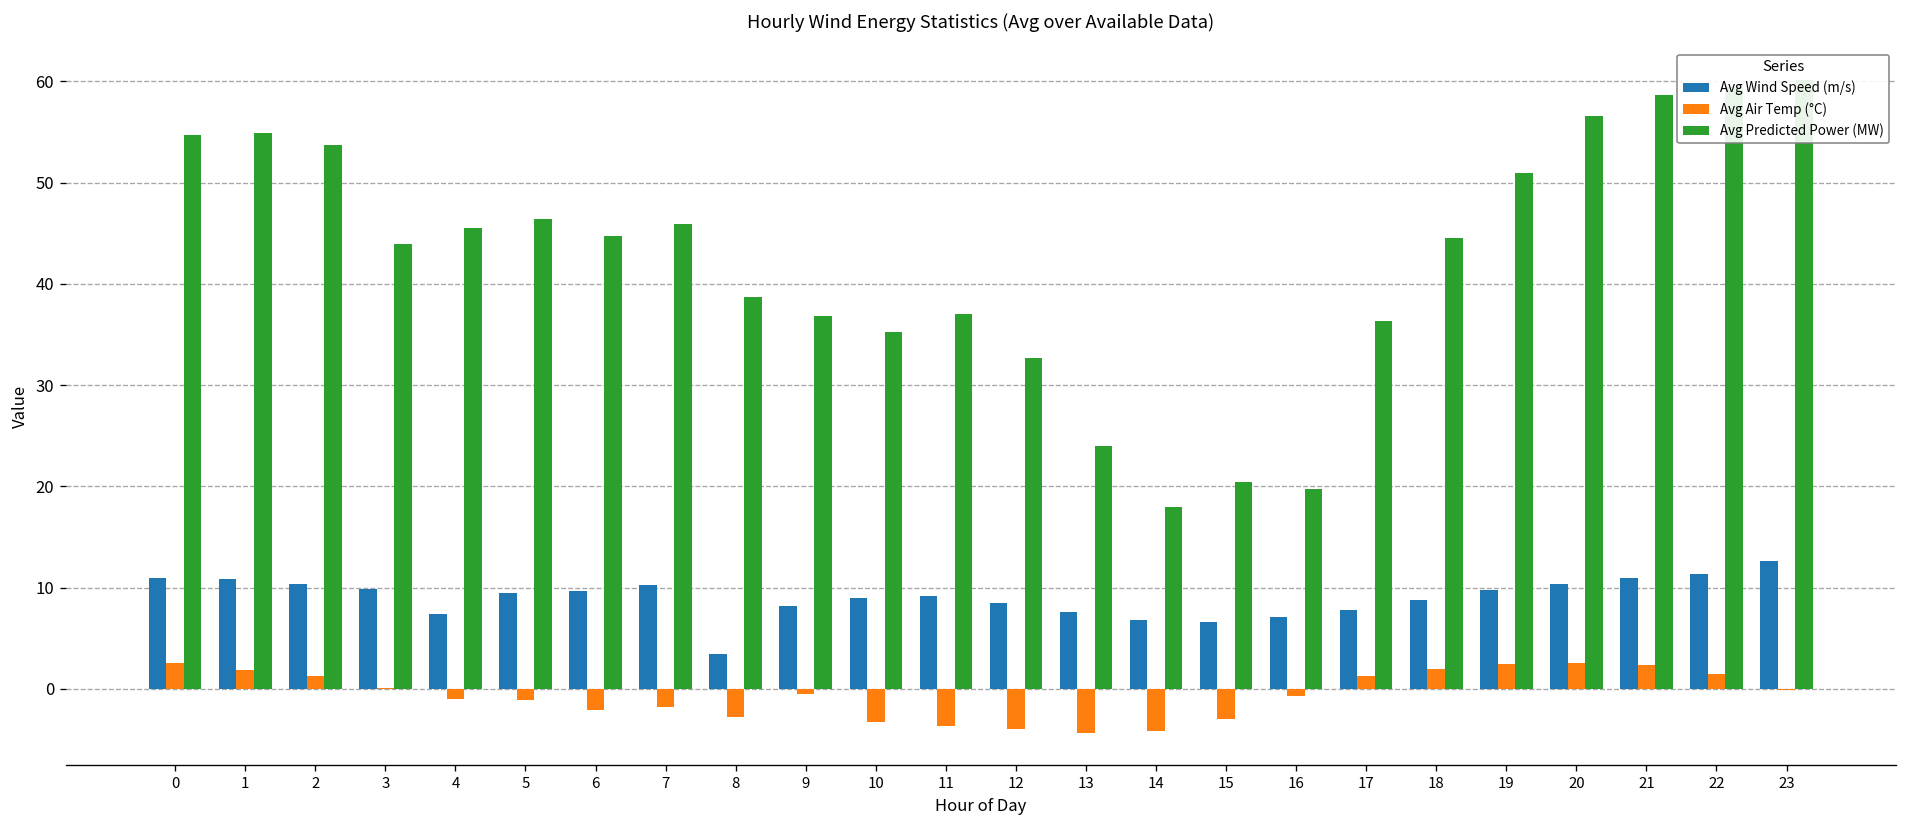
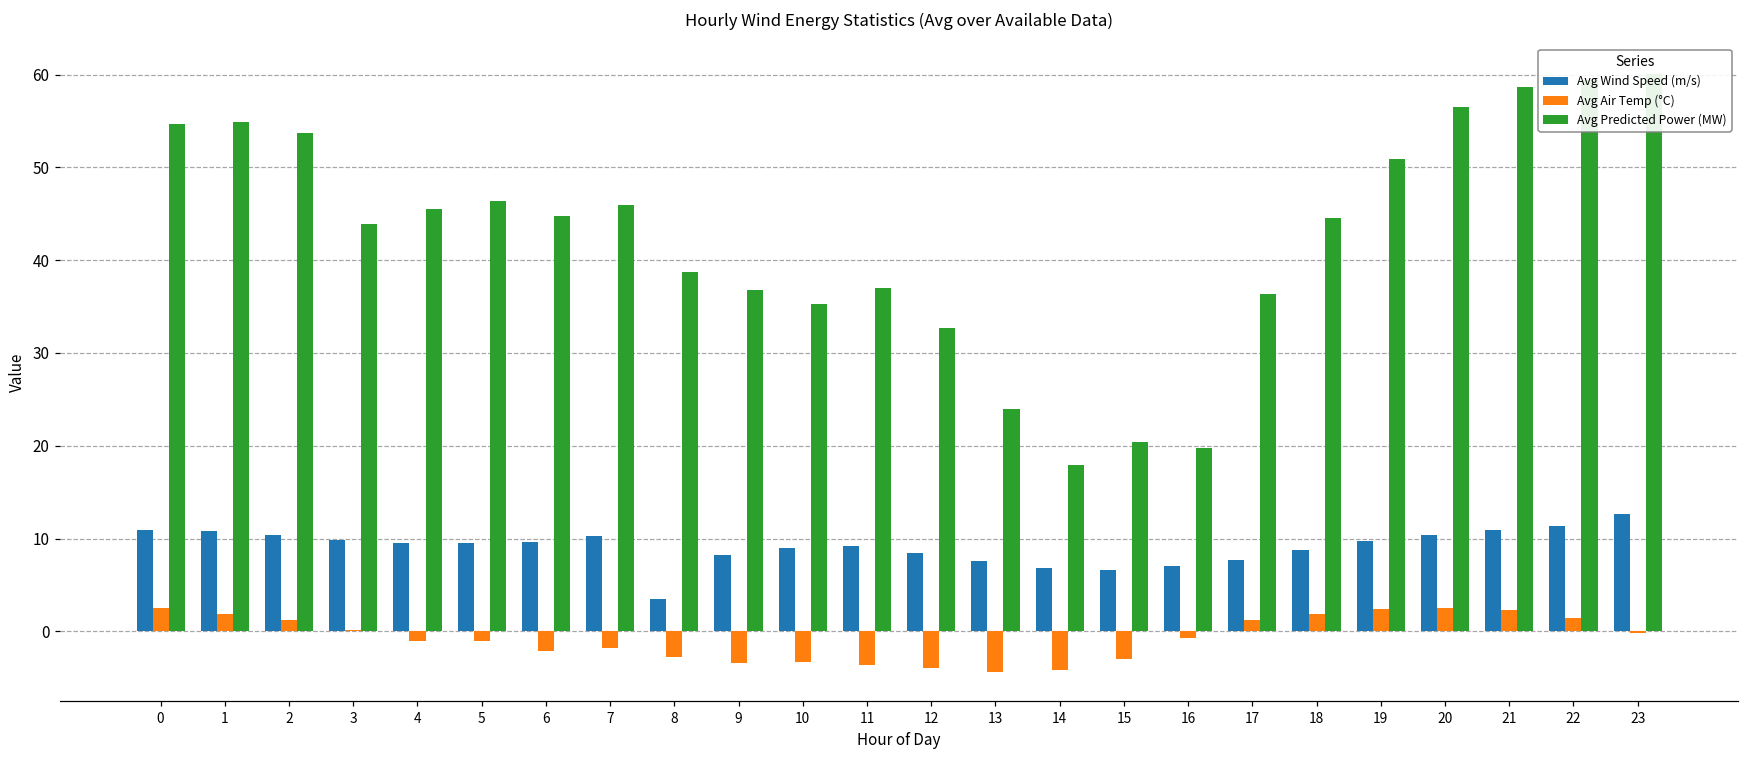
Avg Wind Speed (m/s), 4: 7 -> 10
Avg Air Temp (°C), 9: -1 -> -3
